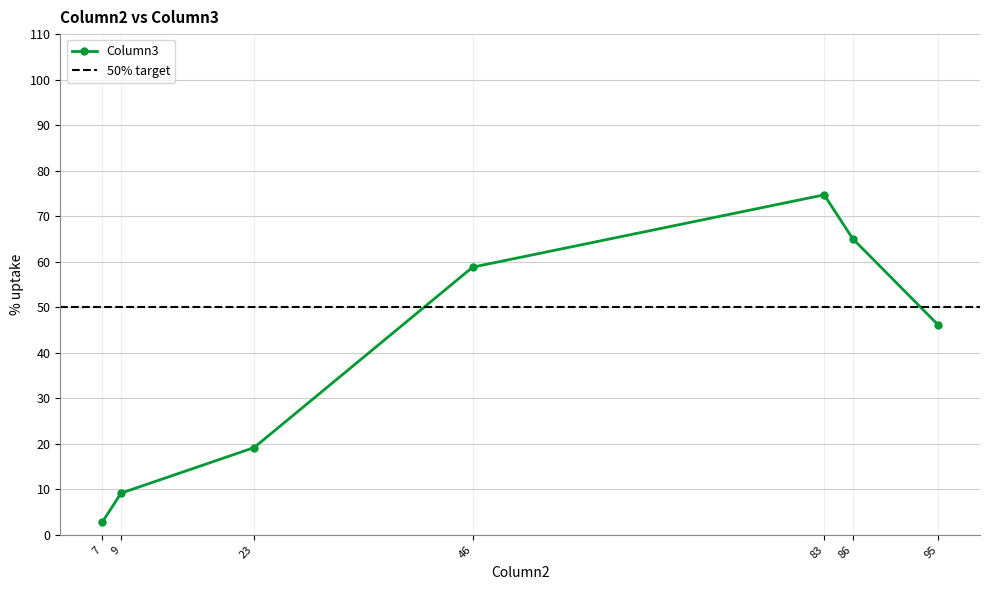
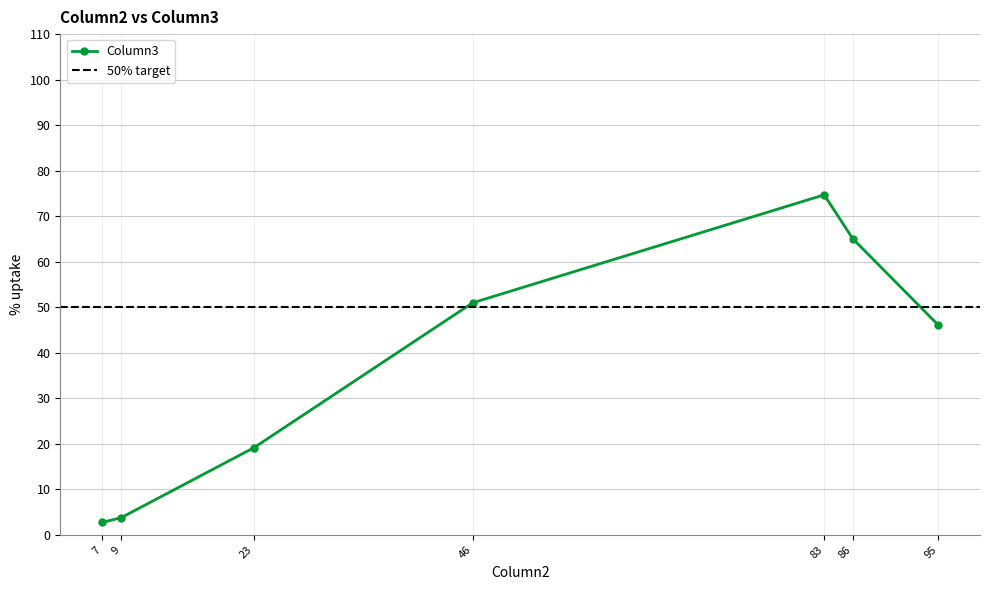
9: 9 -> 4
46: 59 -> 51
